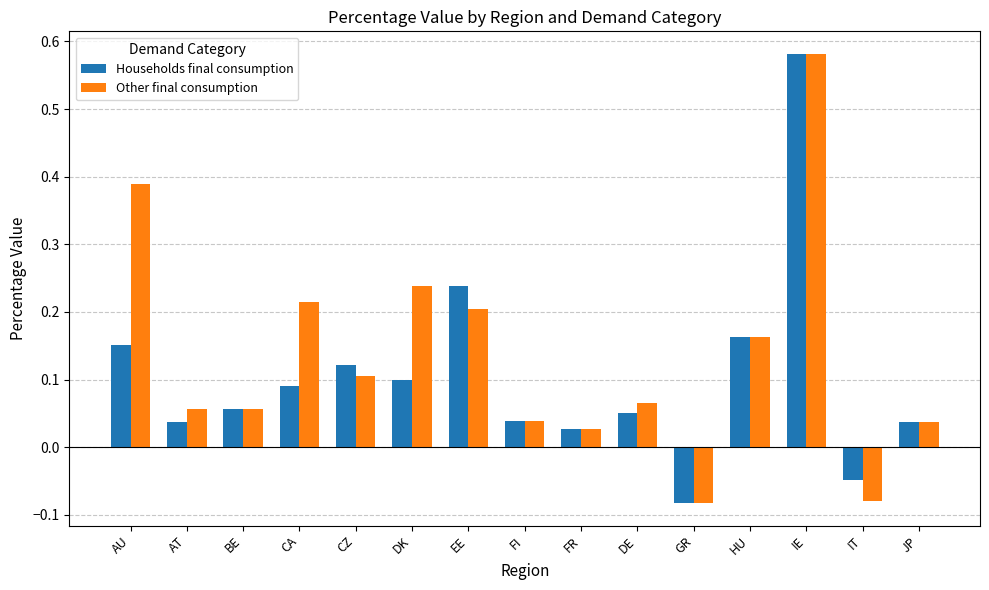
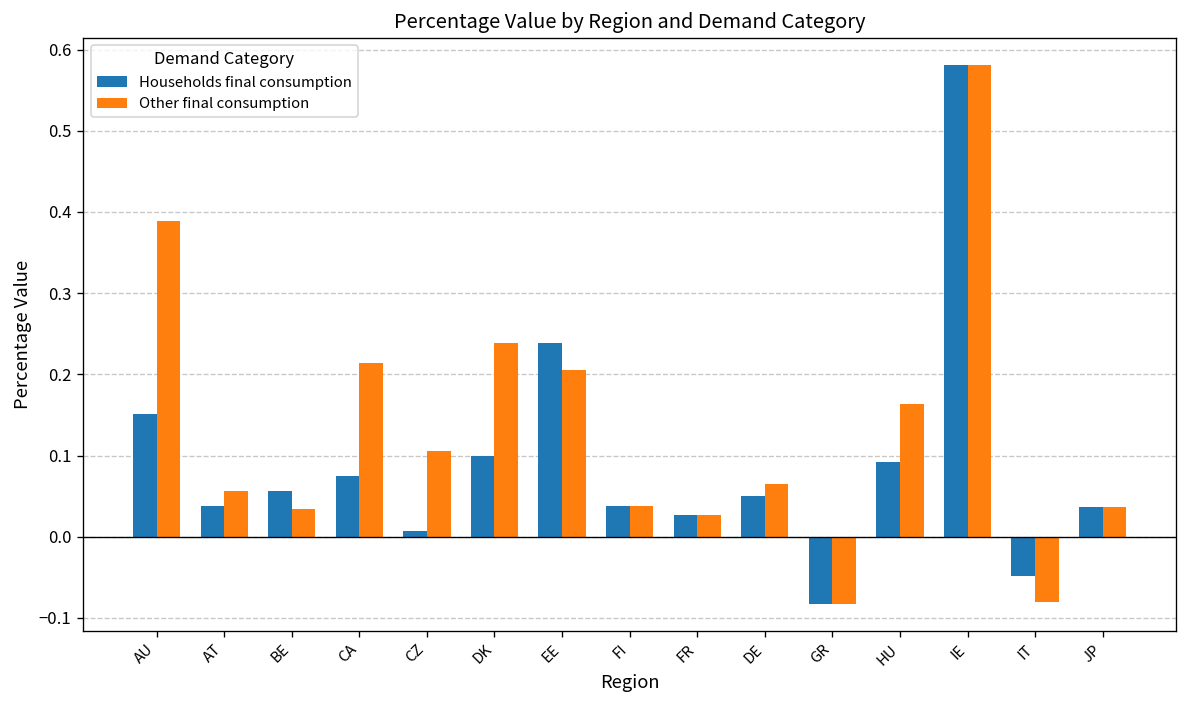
Other final consumption, BE: 0.06 -> 0.03
Households final consumption, CA: 0.09 -> 0.08
Households final consumption, CZ: 0.12 -> 0.01
Households final consumption, HU: 0.16 -> 0.09
